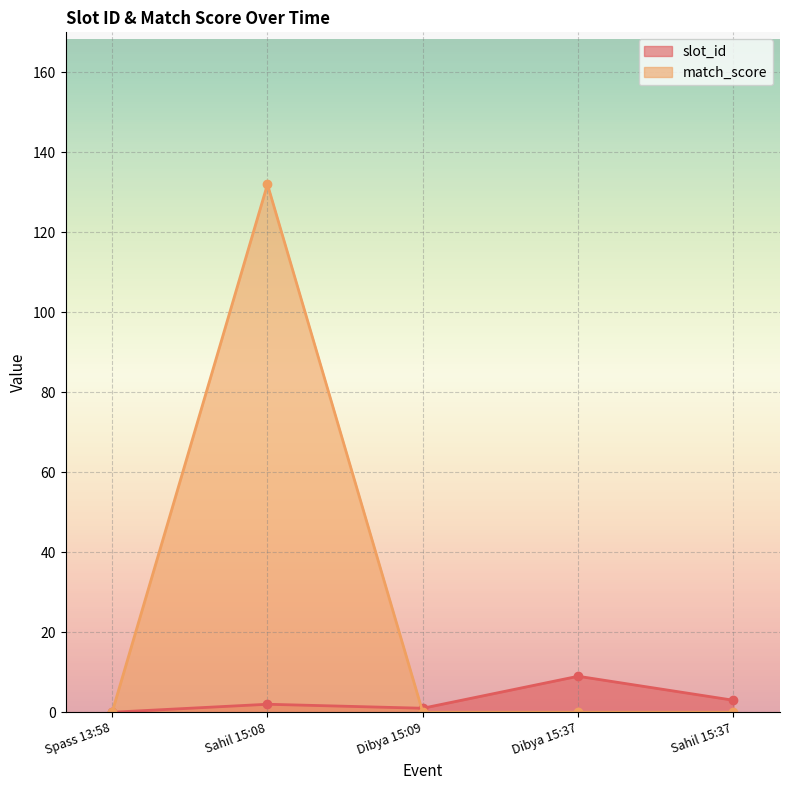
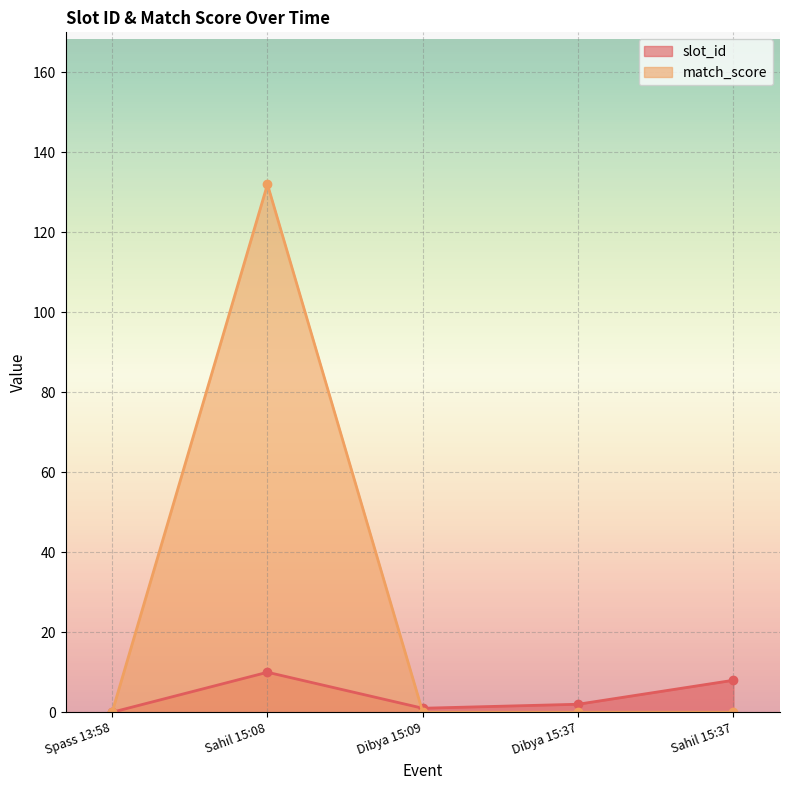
slot_id, Sahil 15:08: 2 -> 10
slot_id, Dibya 15:37: 9 -> 2
slot_id, Sahil 15:37: 3 -> 8
